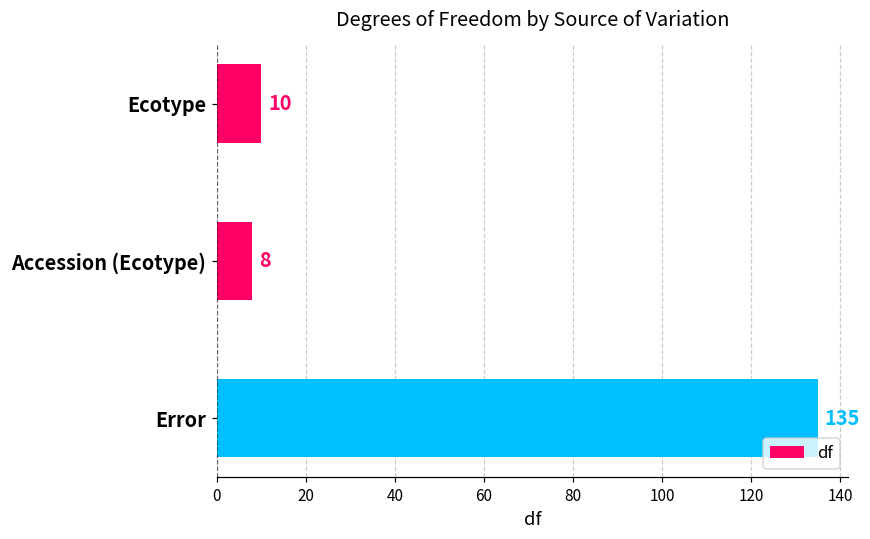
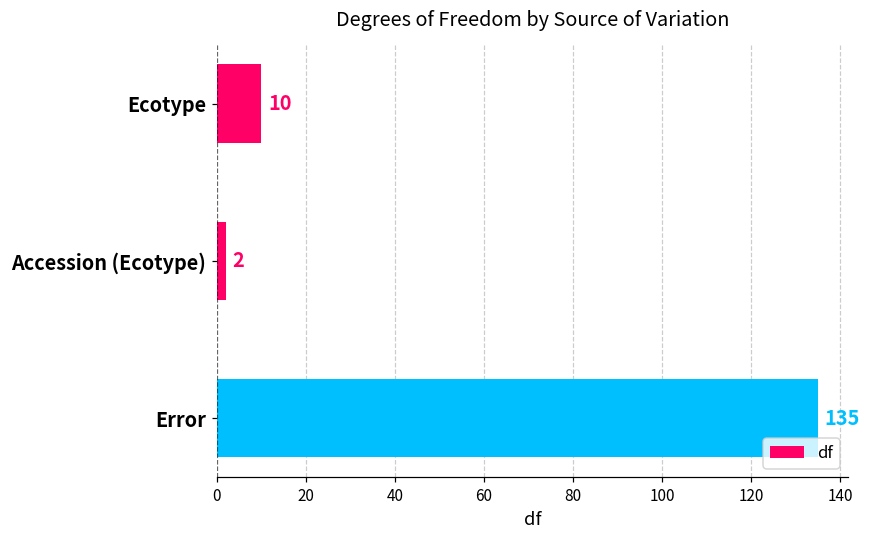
Accession (Ecotype): 8 -> 2
